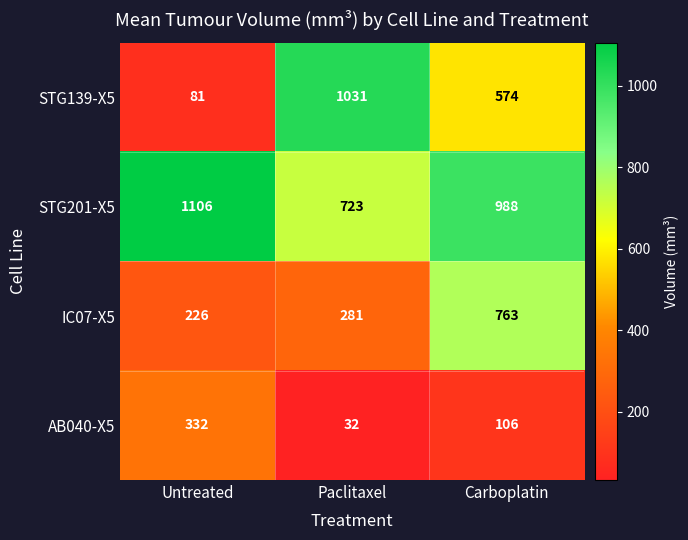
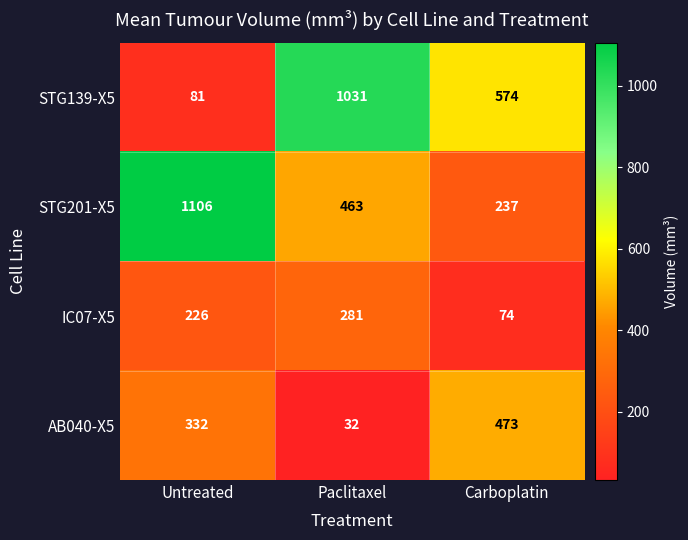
STG201-X5, Paclitaxel: 723 -> 463
STG201-X5, Carboplatin: 988 -> 237
IC07-X5, Carboplatin: 763 -> 74
AB040-X5, Carboplatin: 106 -> 473
